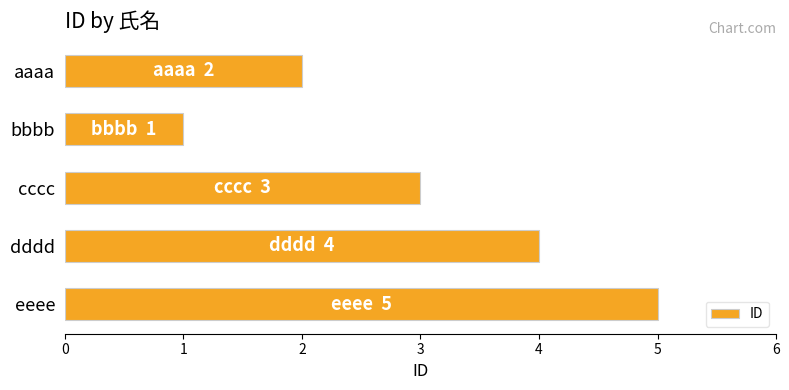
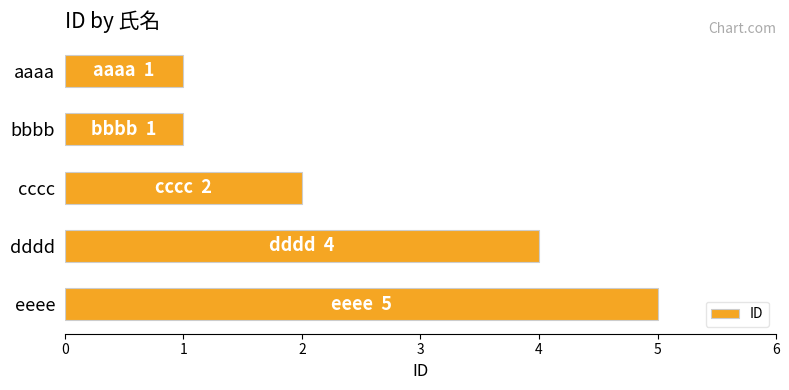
aaaa: 2 -> 1
cccc: 3 -> 2
